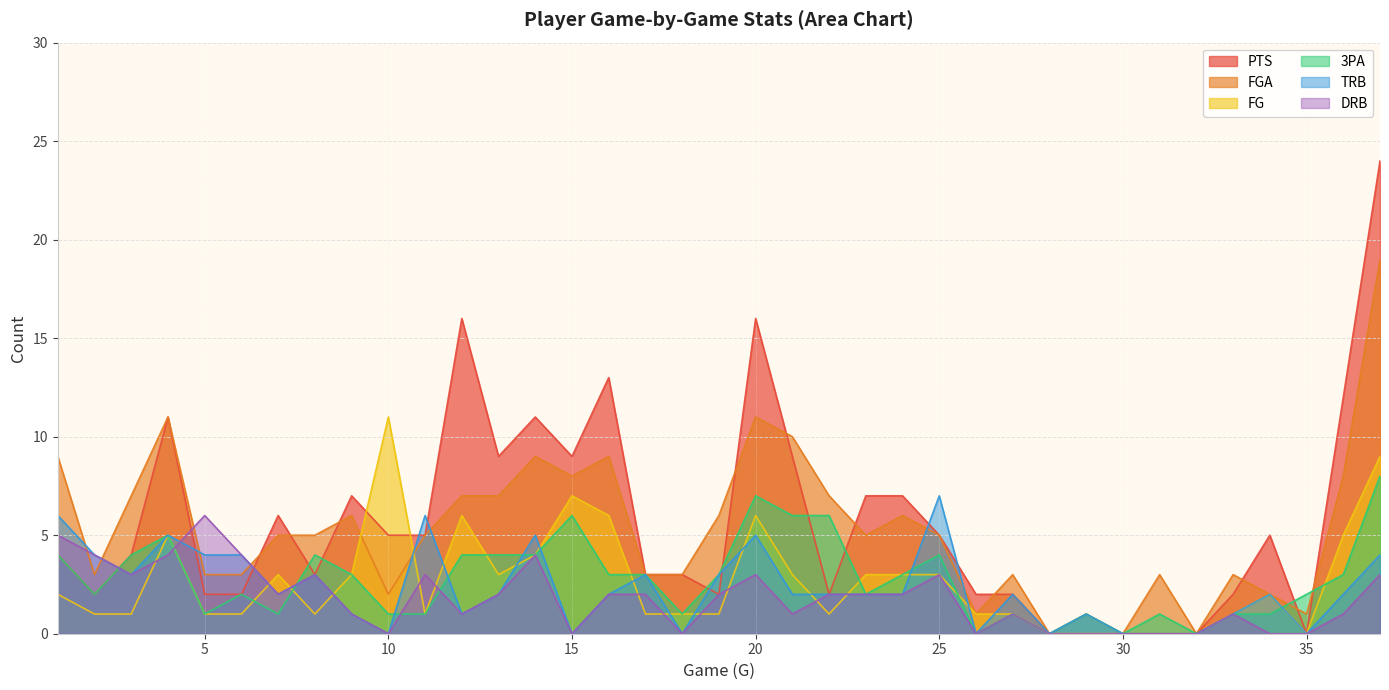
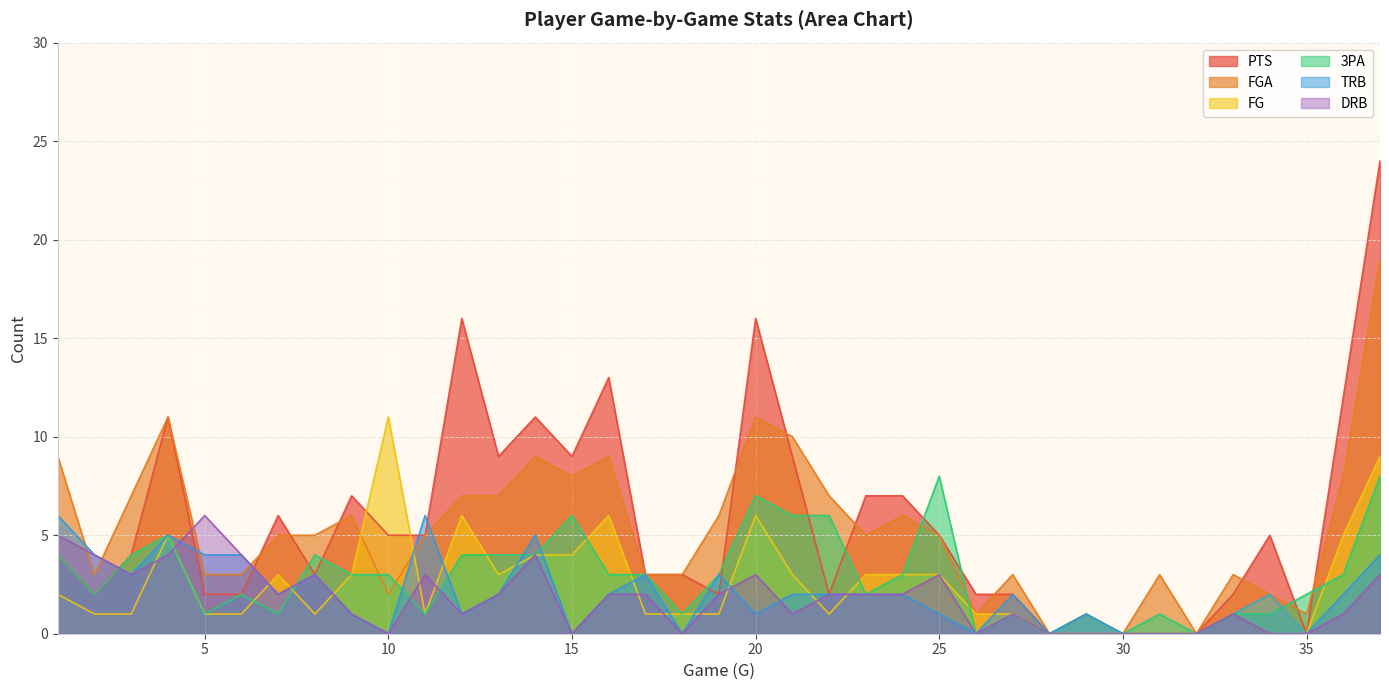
3PA, 10: 1 -> 3
FG, 15: 7 -> 4
TRB, 20: 5 -> 1
3PA, 25: 4 -> 8
TRB, 25: 7 -> 1
